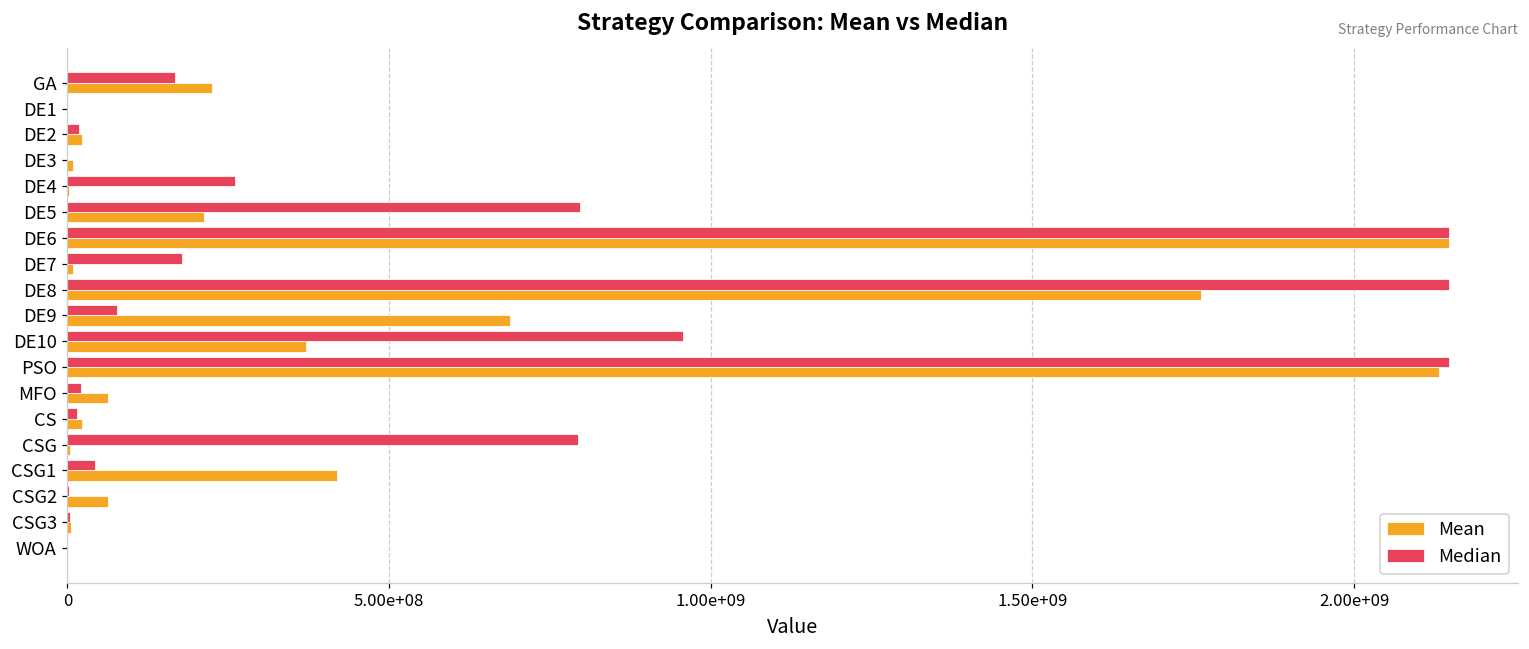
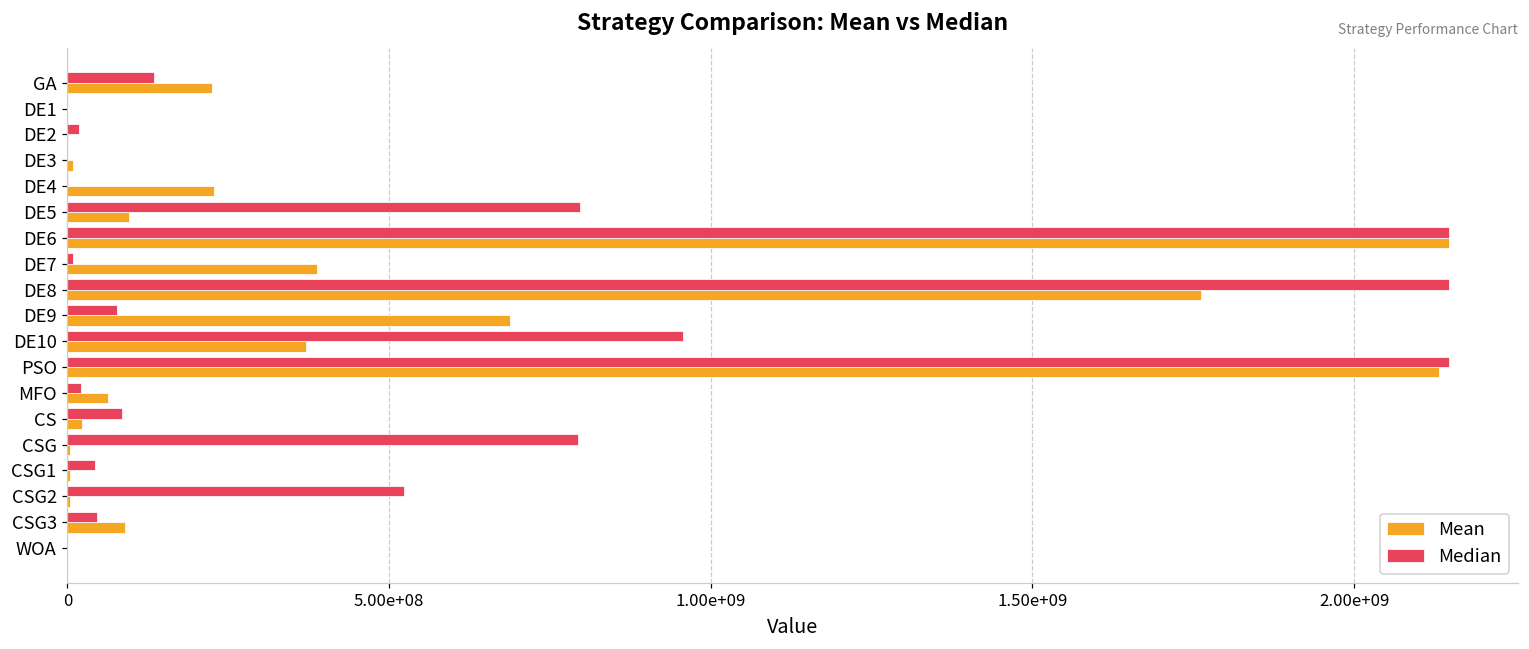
Median, GA: 170000000 -> 130000000
Mean, DE2: 20000000 -> 0
Median, DE4: 260000000 -> 0
Mean, DE4: 0 -> 230000000
Mean, DE5: 210000000 -> 100000000
Median, DE7: 180000000 -> 10000000
Mean, DE7: 10000000 -> 390000000
Median, CS: 20000000 -> 90000000
Mean, CSG1: 420000000 -> 0
Median, CSG2: 0 -> 520000000
Mean, CSG2: 60000000 -> 0
Median, CSG3: 0 -> 50000000
Mean, CSG3: 10000000 -> 90000000
